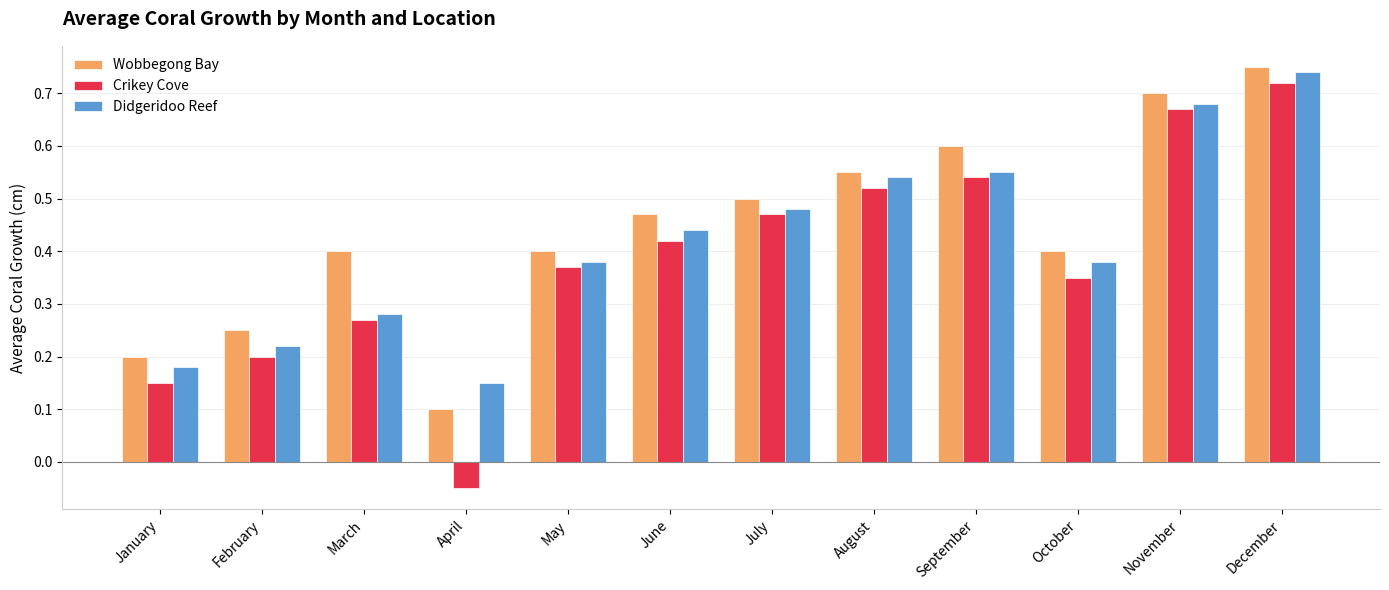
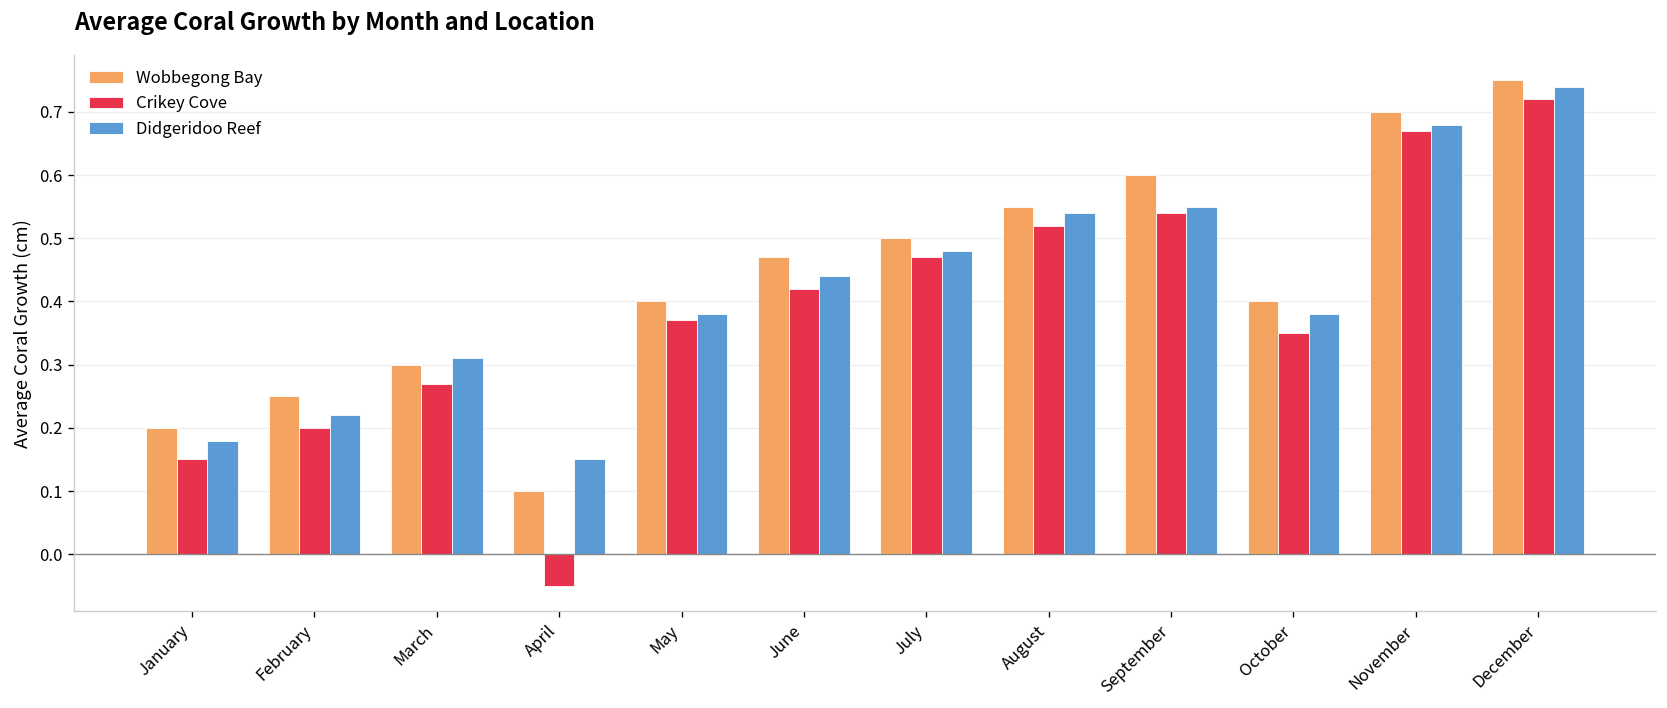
Wobbegong Bay, March: 0.4 -> 0.3
Didgeridoo Reef, March: 0.28 -> 0.31
